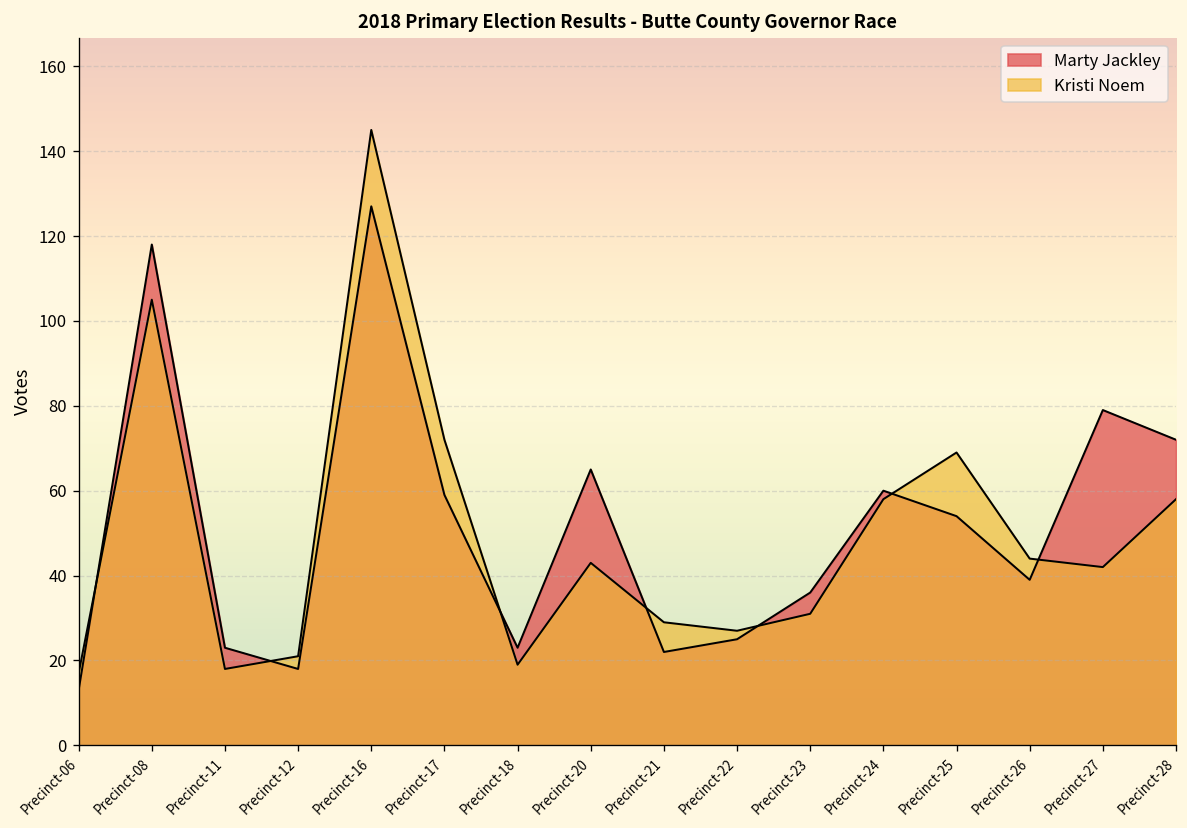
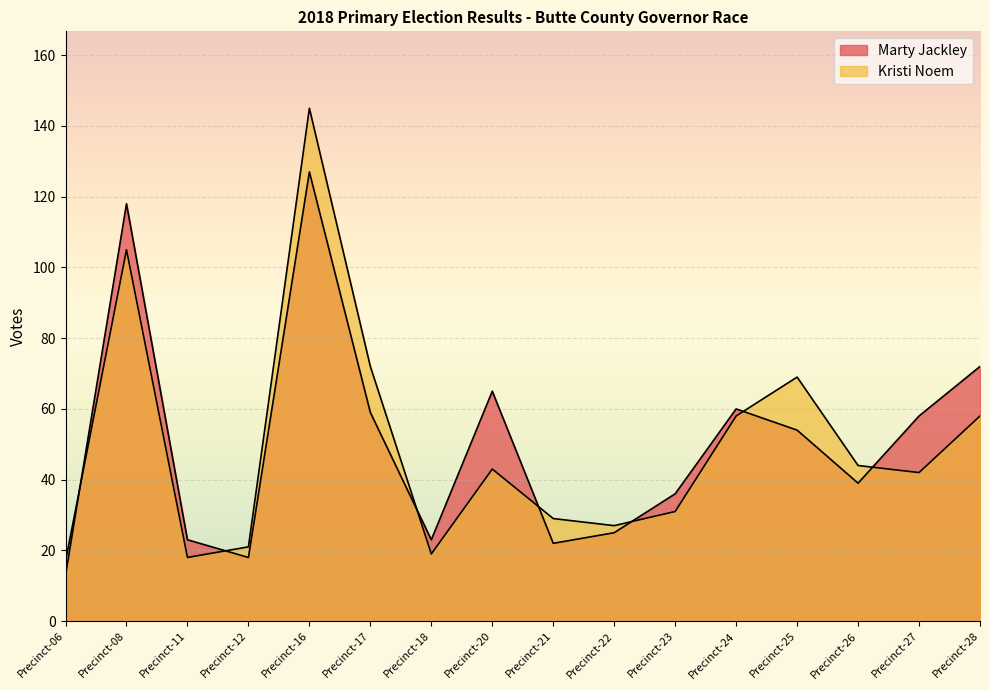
Marty Jackley, Precinct-27: 79 -> 58
